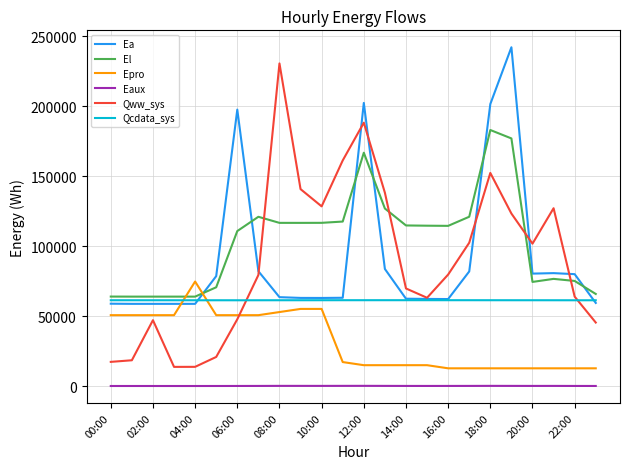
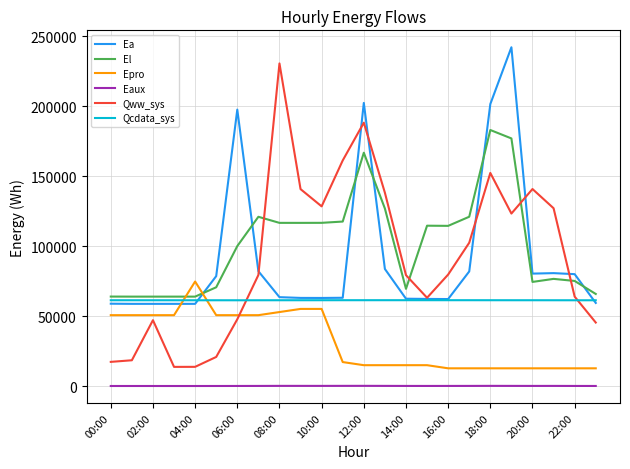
El, 06:00: 111000 -> 100000
El, 14:00: 115000 -> 69000
Qww_sys, 14:00: 70000 -> 79000
Qww_sys, 20:00: 102000 -> 141000
